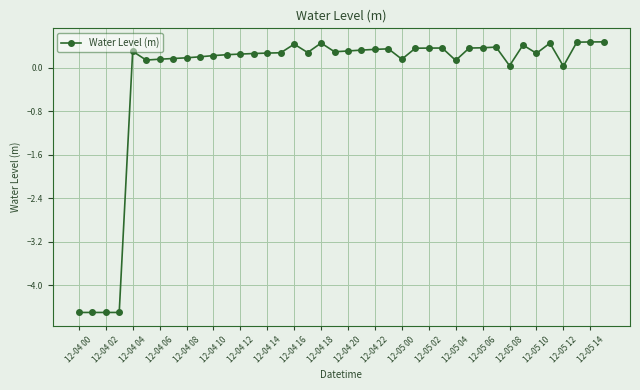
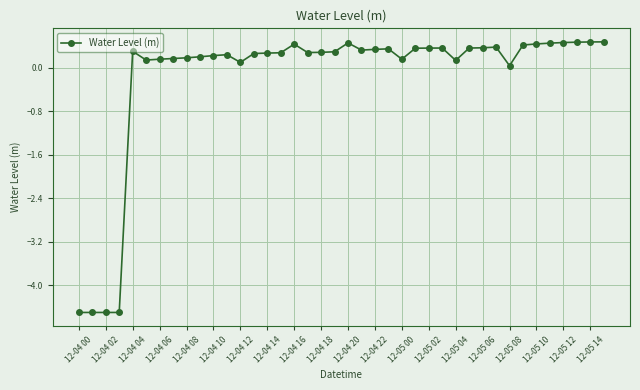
12-04 12: 0.2 -> 0.1
12-04 18: 0.5 -> 0.3
12-04 20: 0.3 -> 0.5
12-05 10: 0.3 -> 0.4
12-05 12: 0.0 -> 0.5
